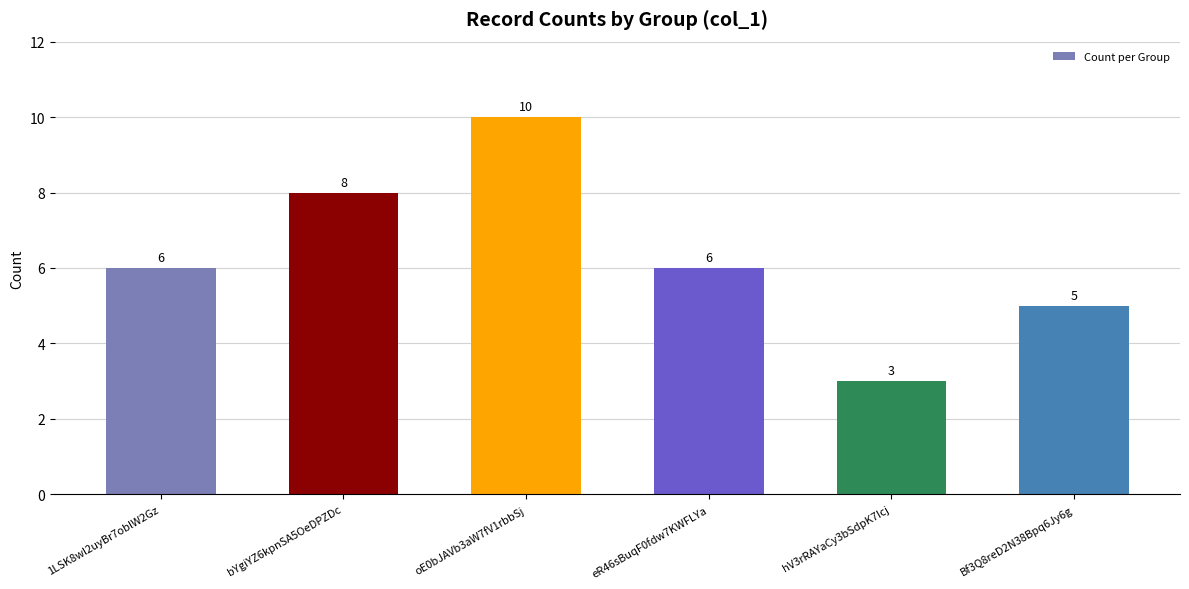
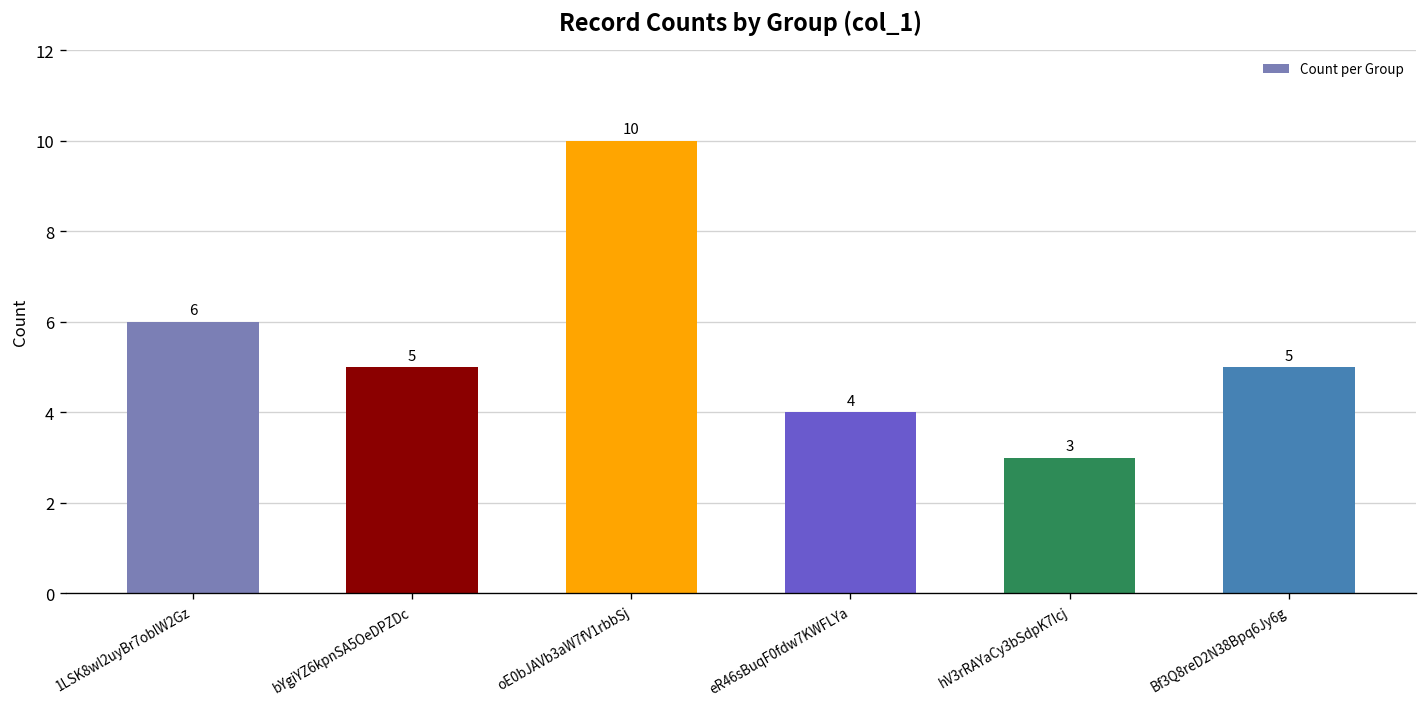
bYgiYZ6kpnSA5OeDPZDc: 8 -> 5
eR46sBuqF0fdw7KWFLYa: 6 -> 4
